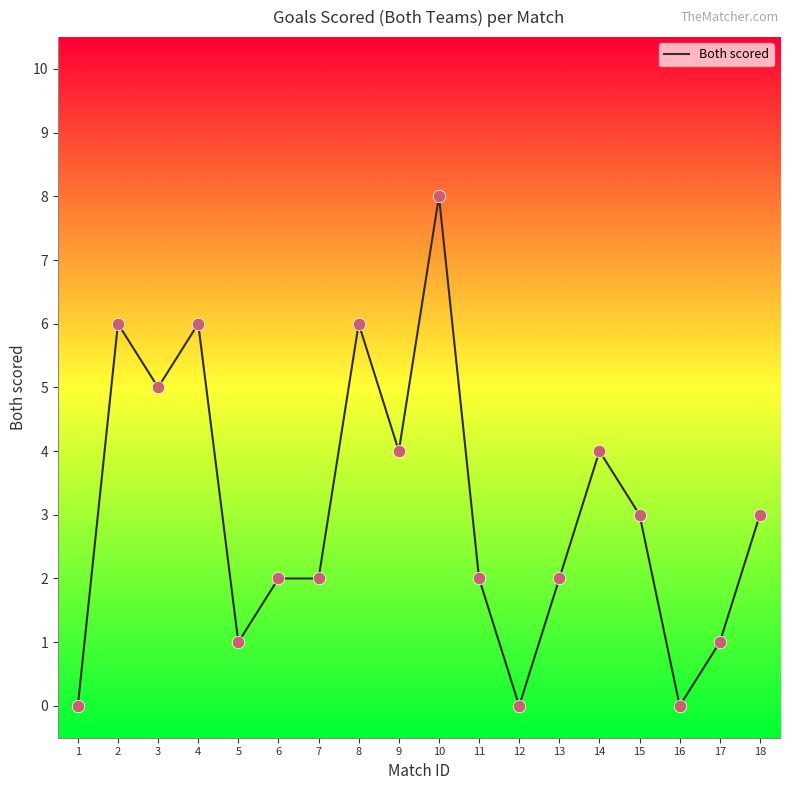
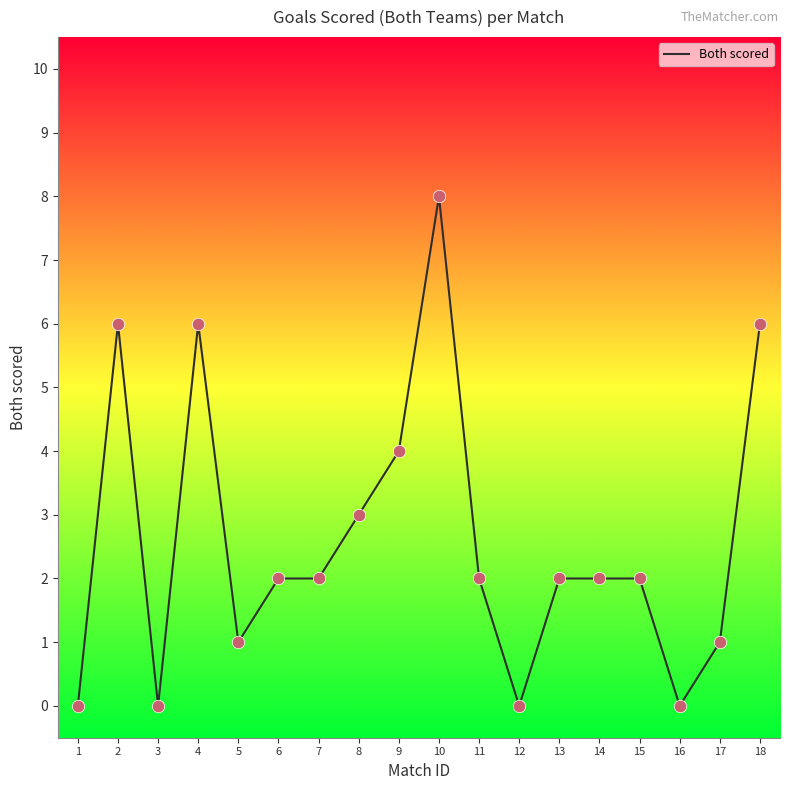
3: 5 -> 0
8: 6 -> 3
14: 4 -> 2
15: 3 -> 2
18: 3 -> 6
